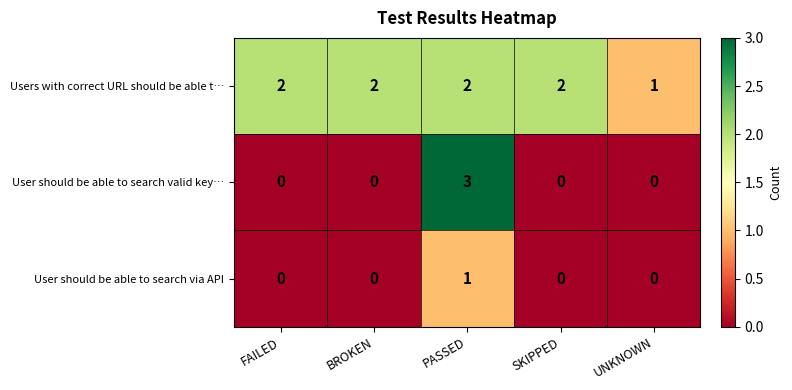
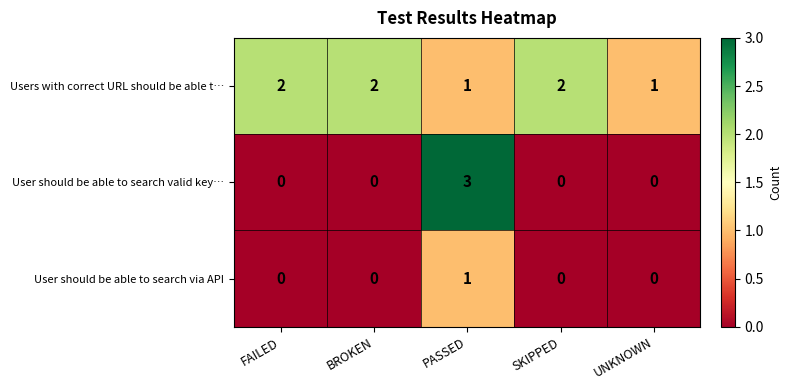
Users with correct URL should be able t…, PASSED: 2 -> 1
